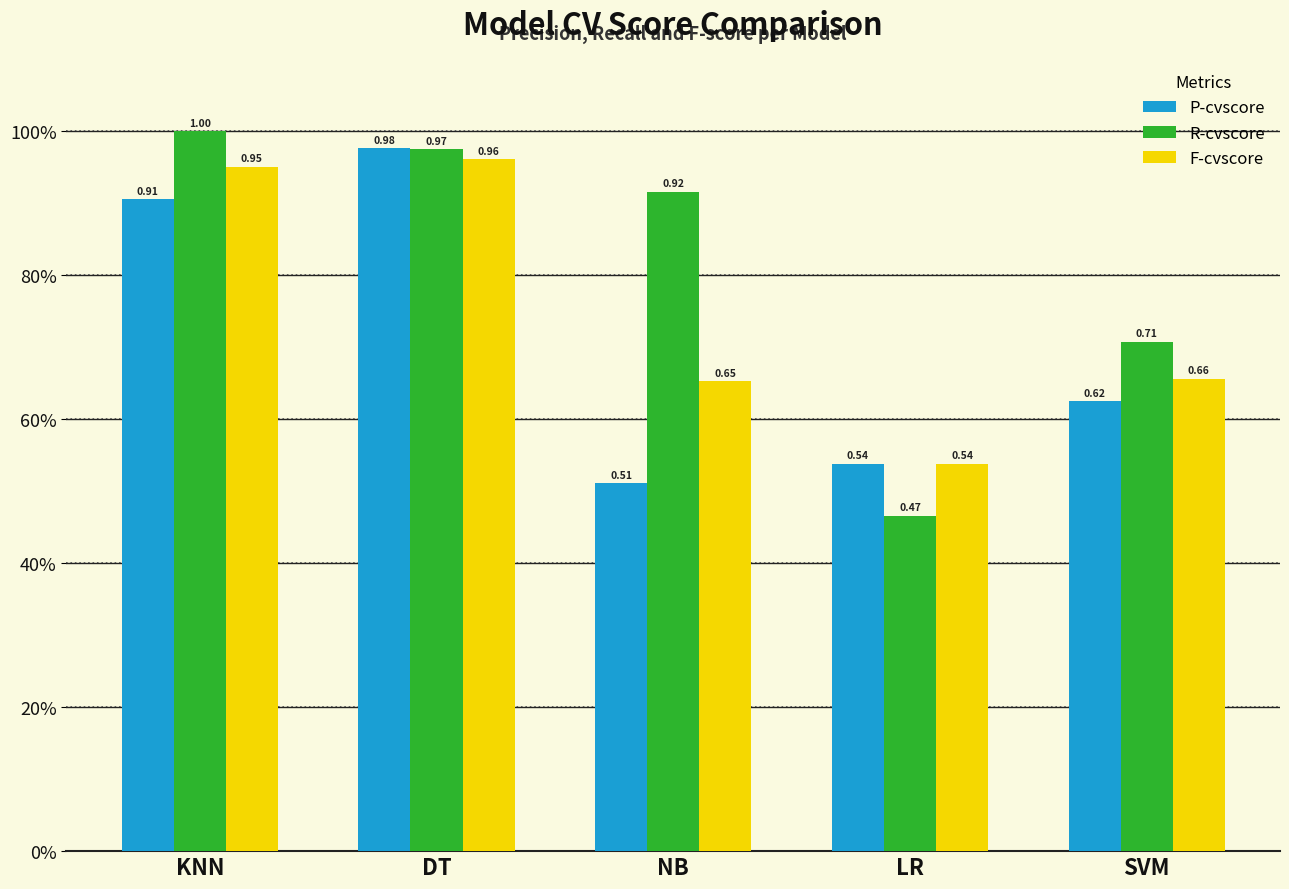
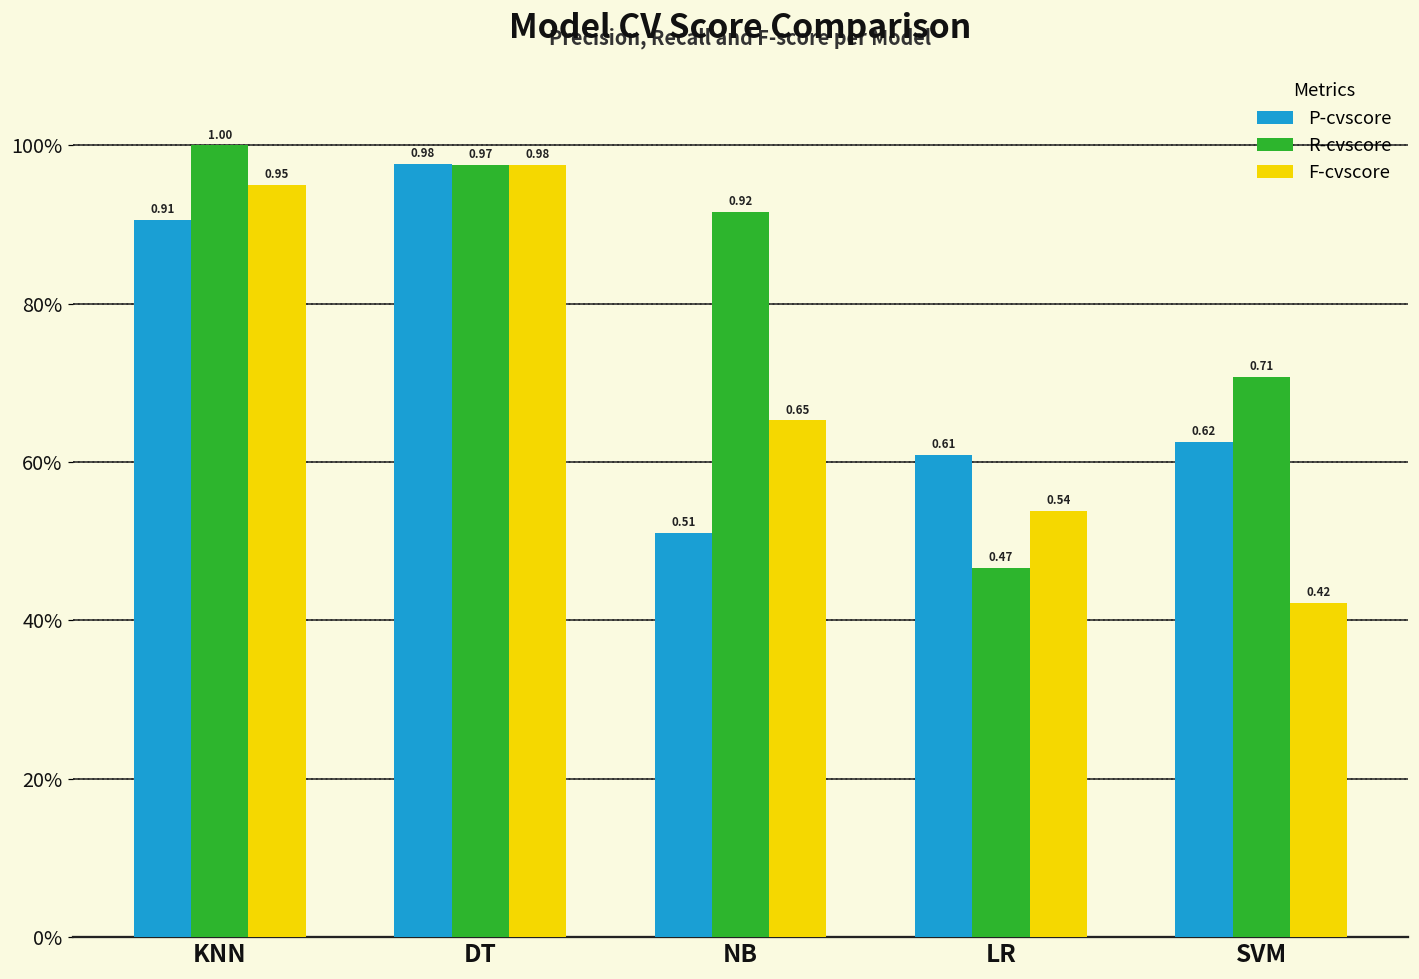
F-cvscore, DT: 0.96 -> 0.98
P-cvscore, LR: 0.54 -> 0.61
F-cvscore, SVM: 0.66 -> 0.42
